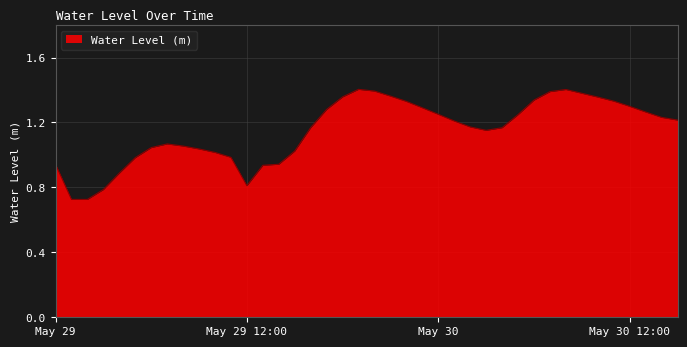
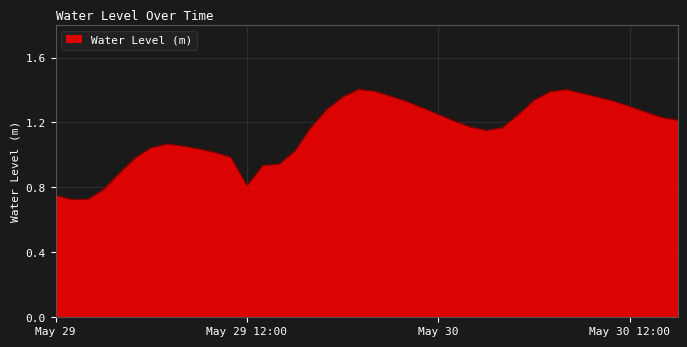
May 29: 0.94 -> 0.75
